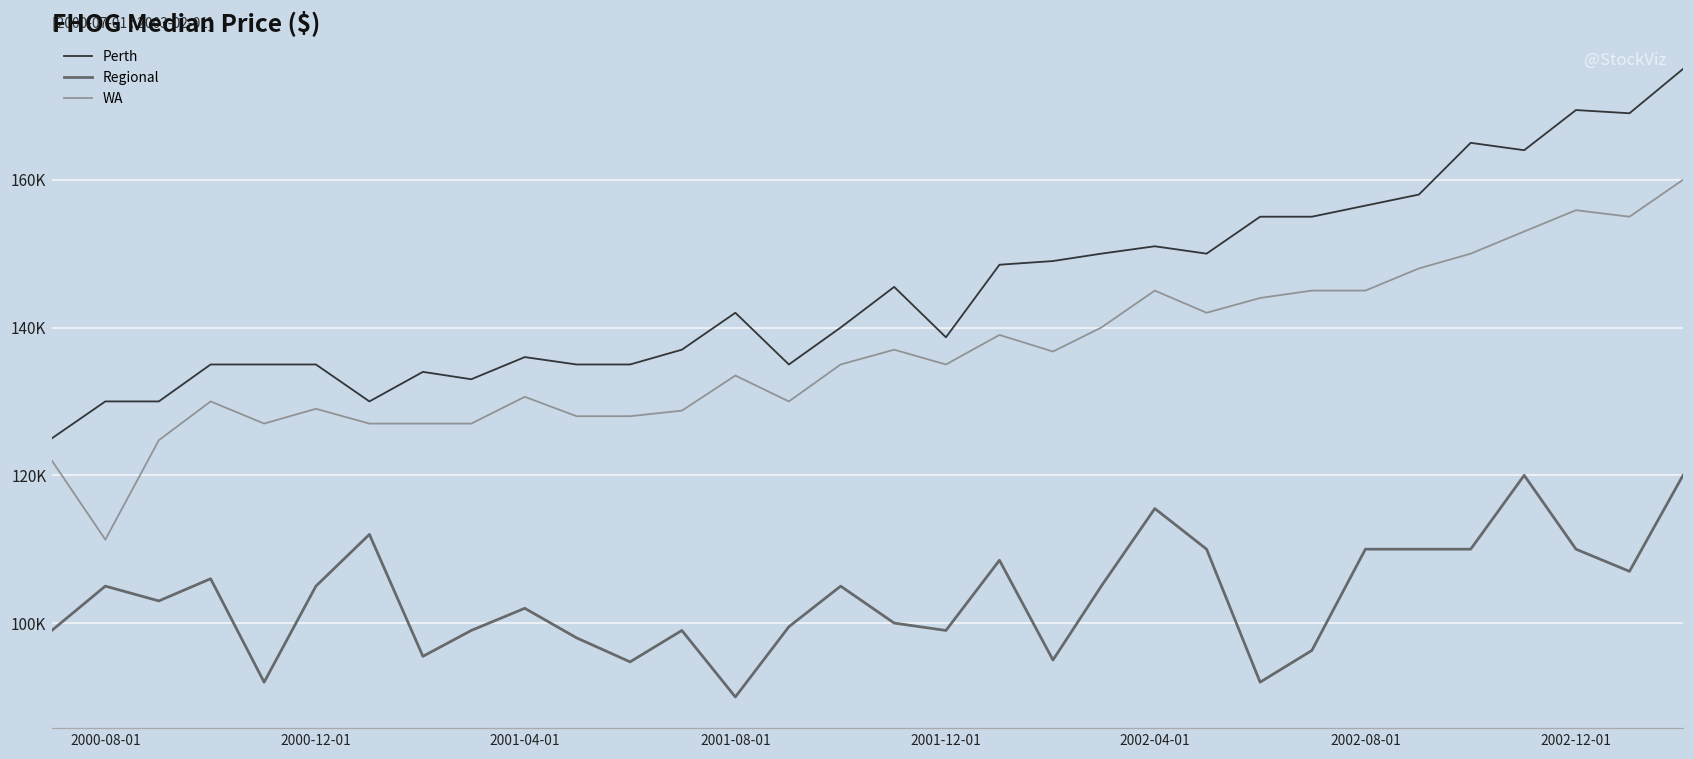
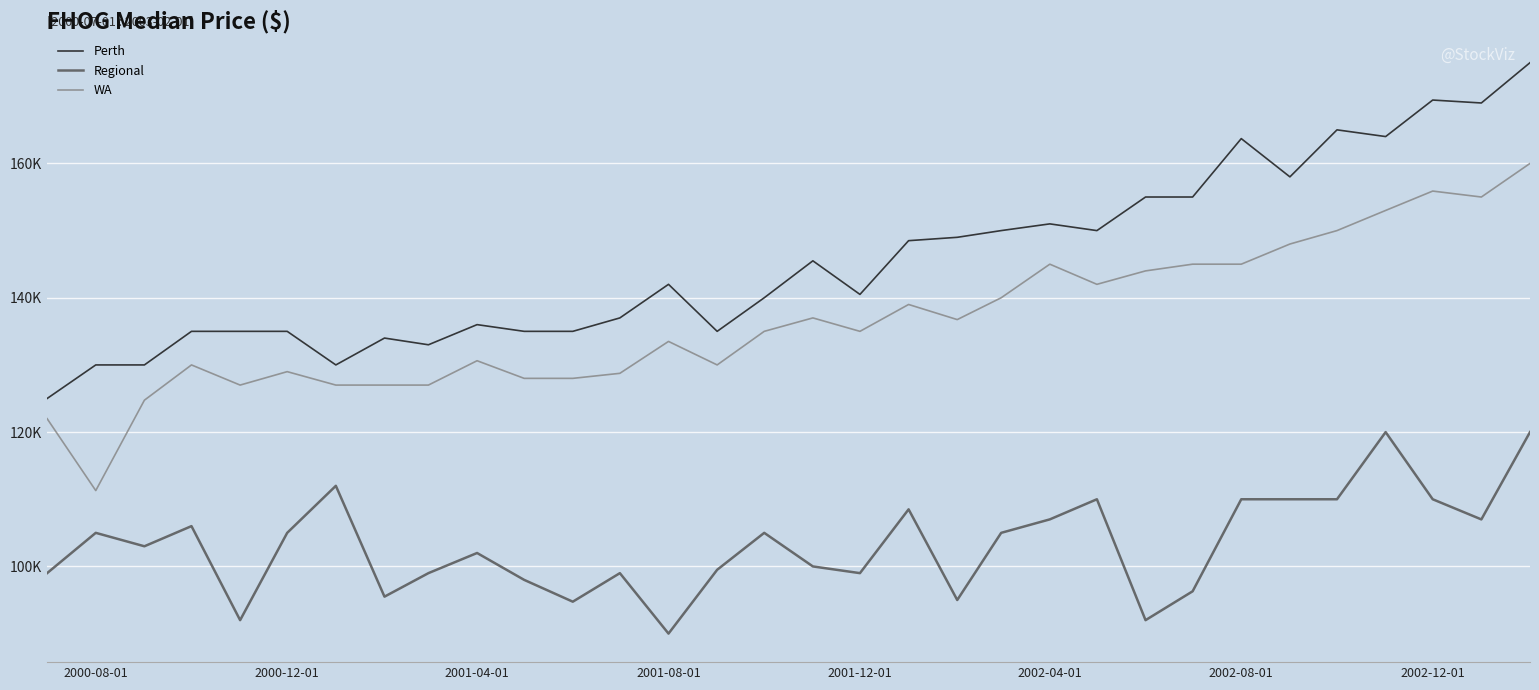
Perth, 2001-12-01: 139000 -> 141000
Regional, 2002-04-01: 116000 -> 107000
Perth, 2002-08-01: 157000 -> 164000
